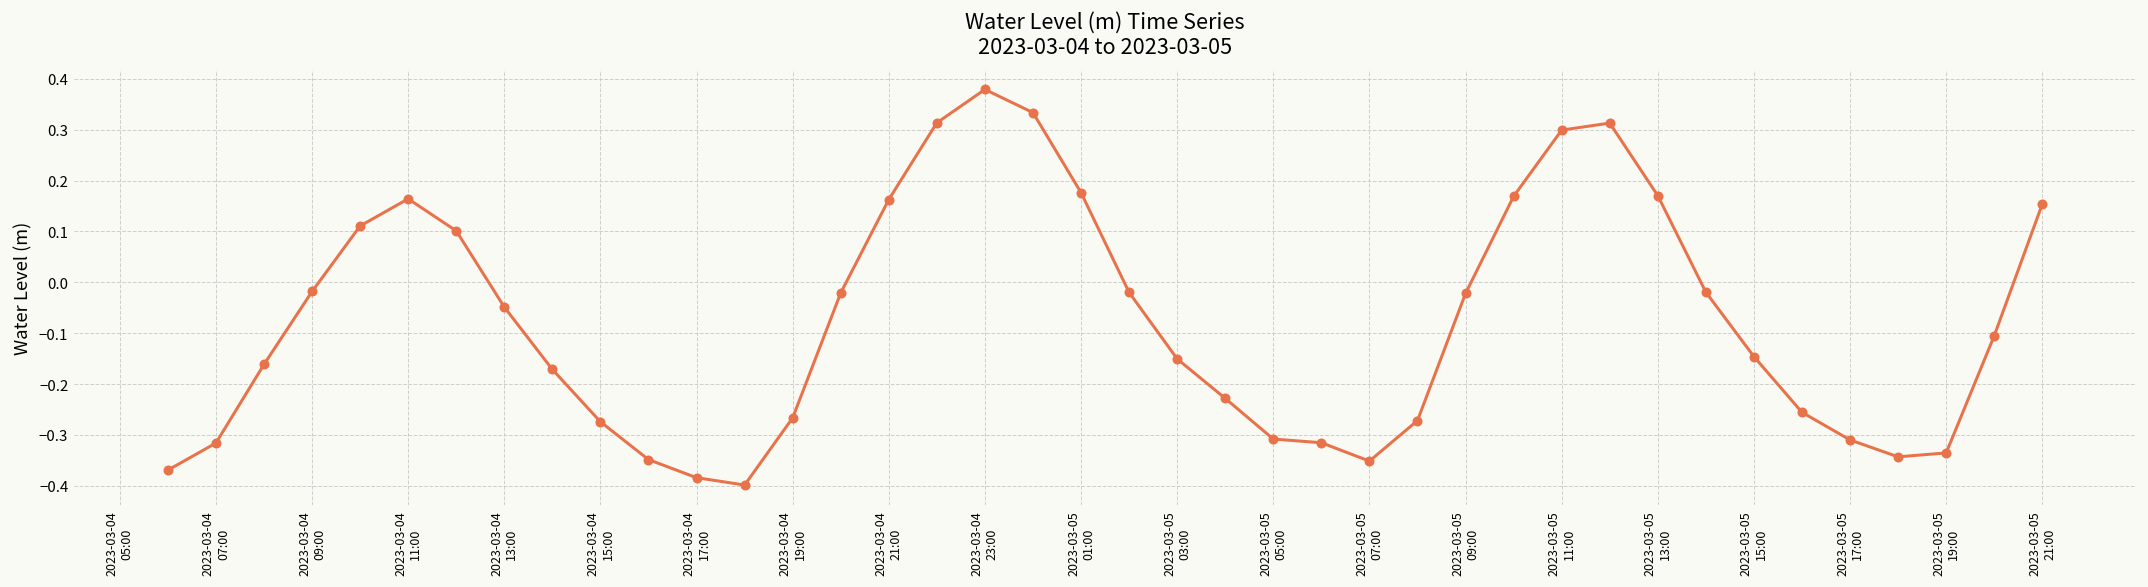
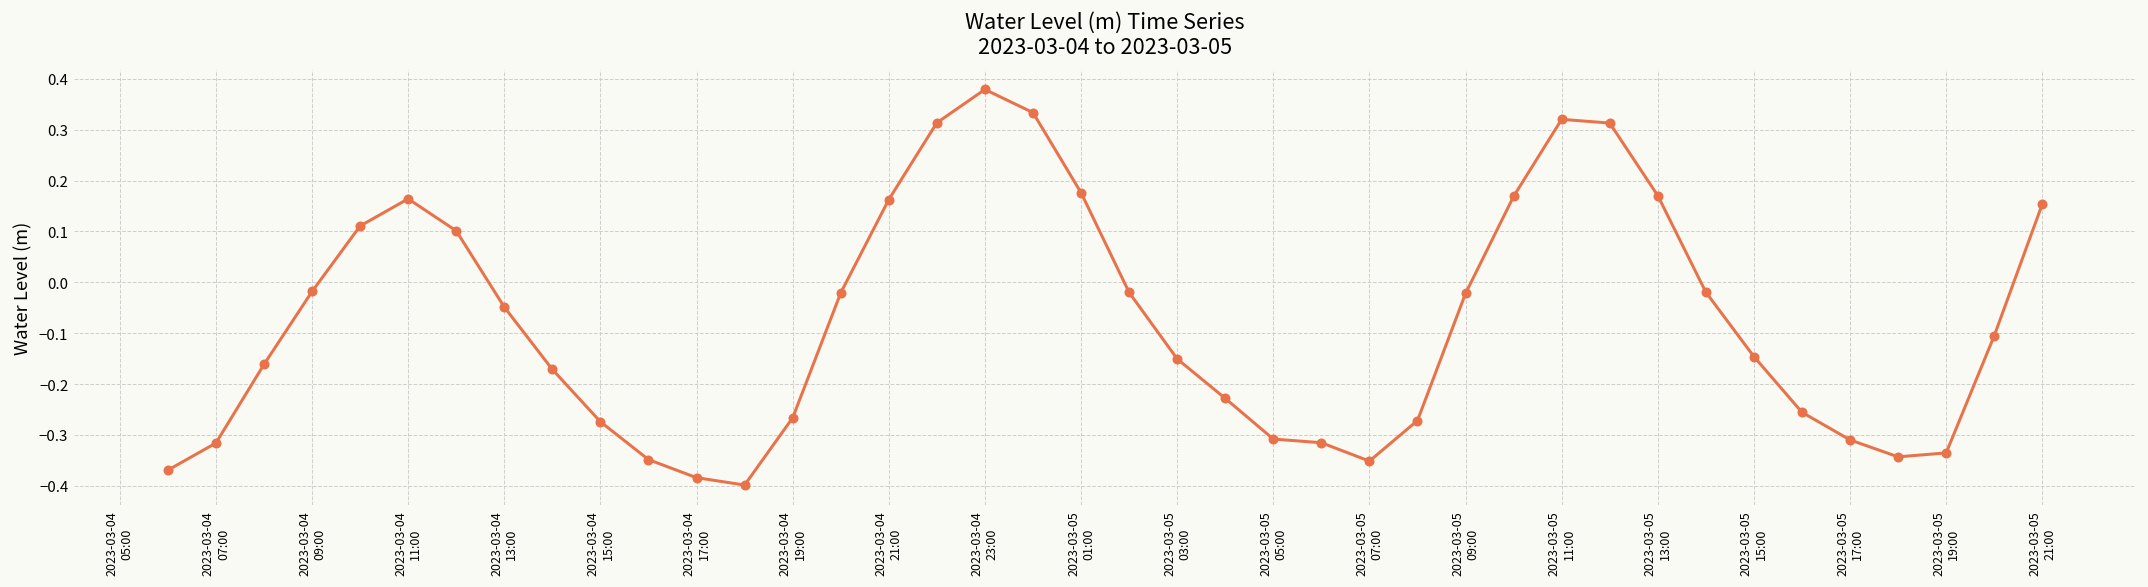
2023-03-05 11:00: 0.30 -> 0.32
